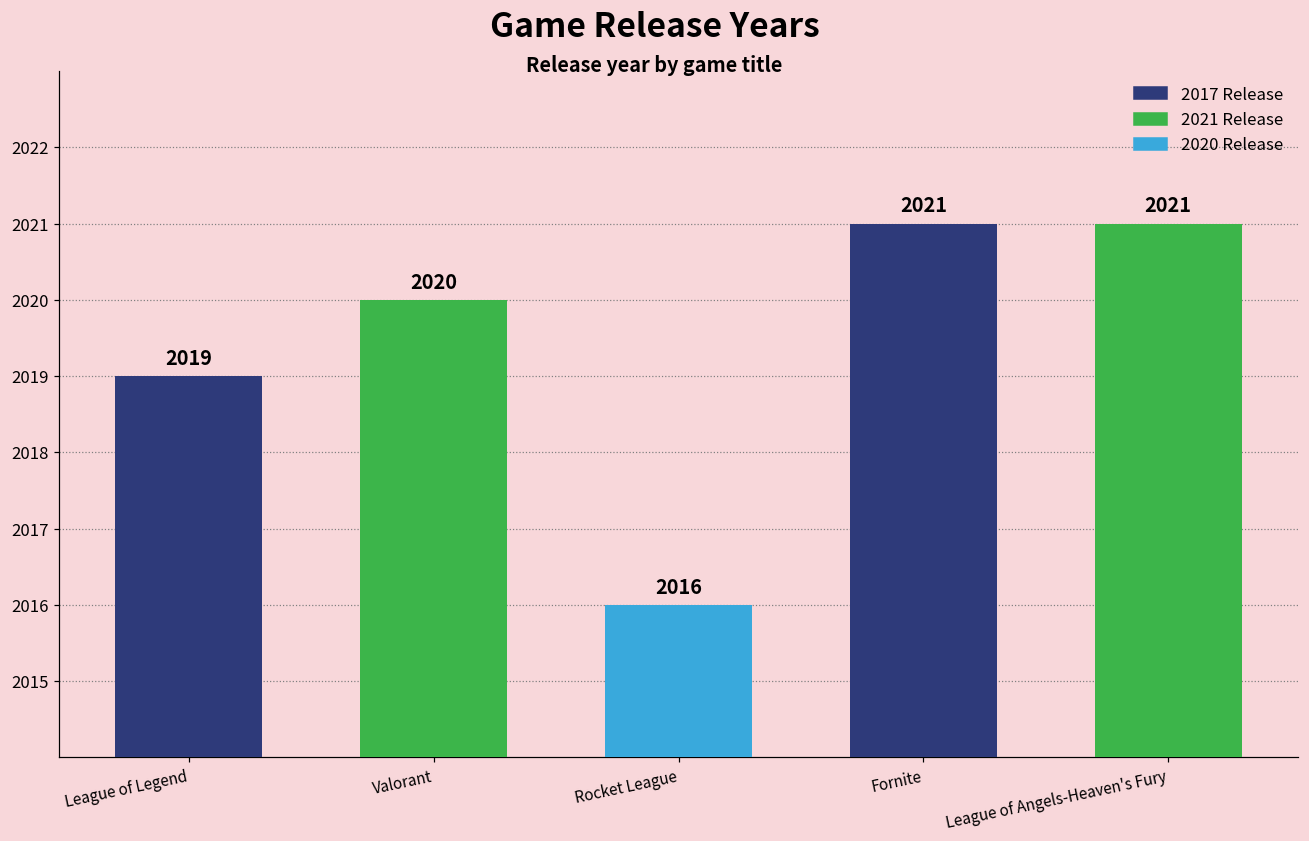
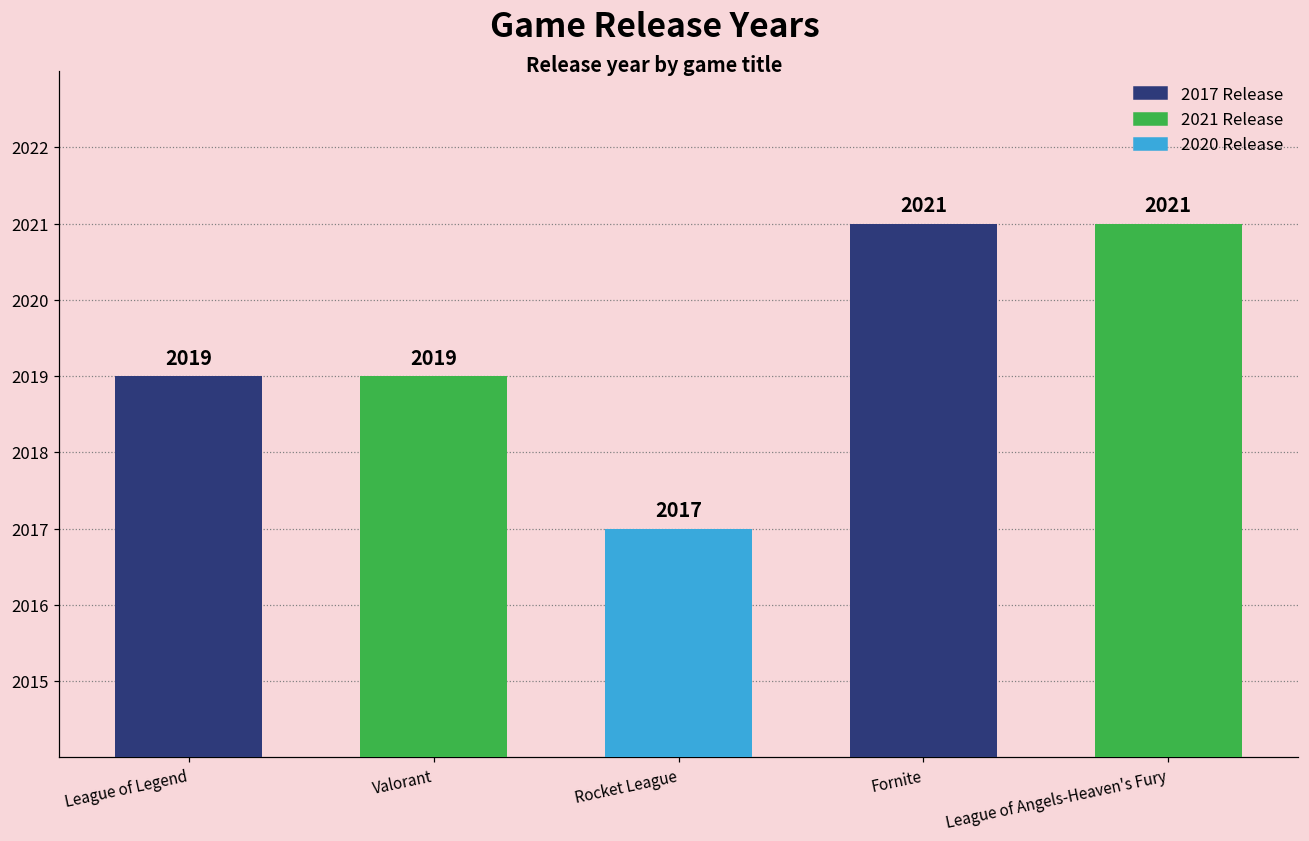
Valorant: 2020 -> 2019
Rocket League: 2016 -> 2017
